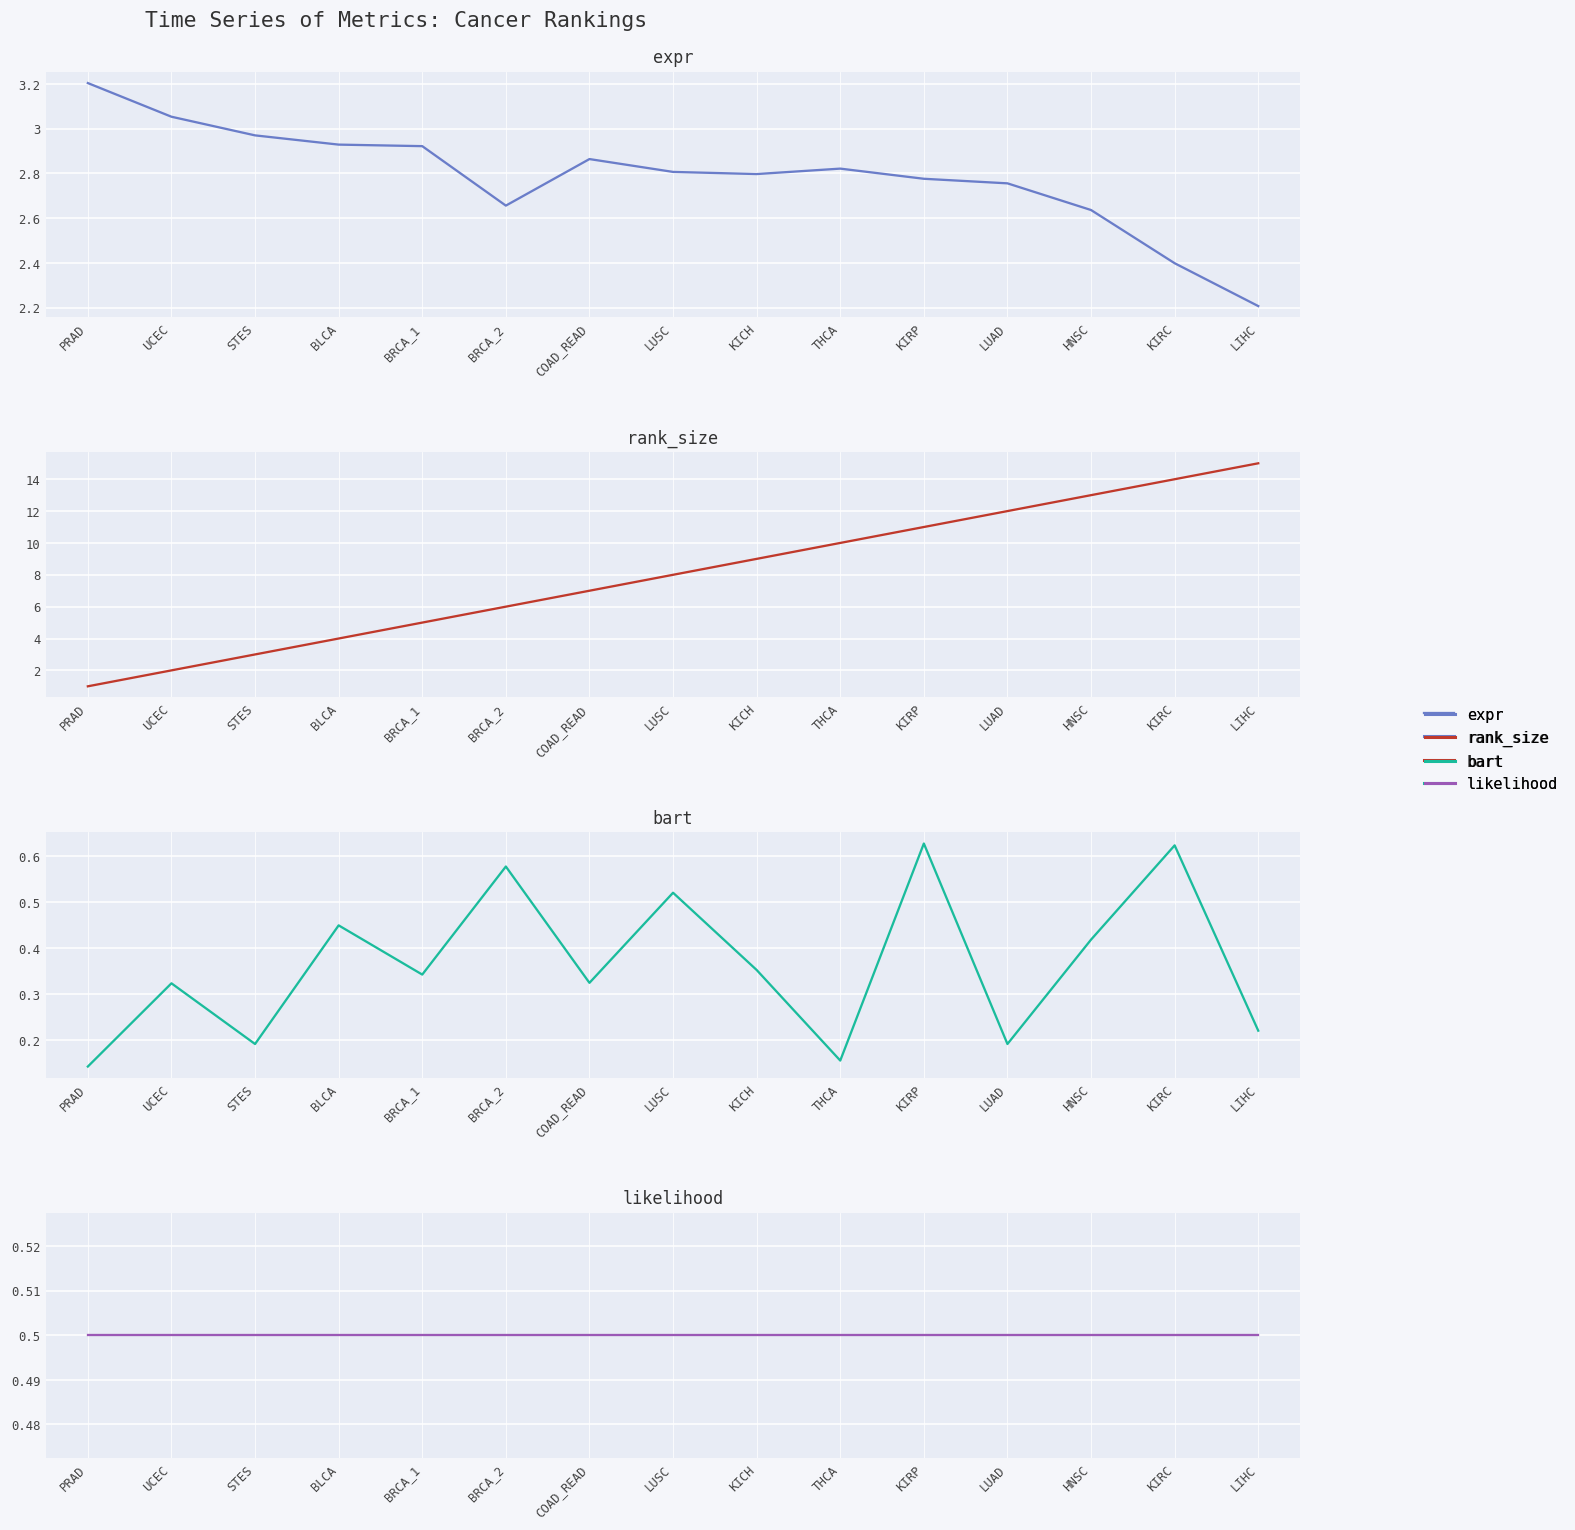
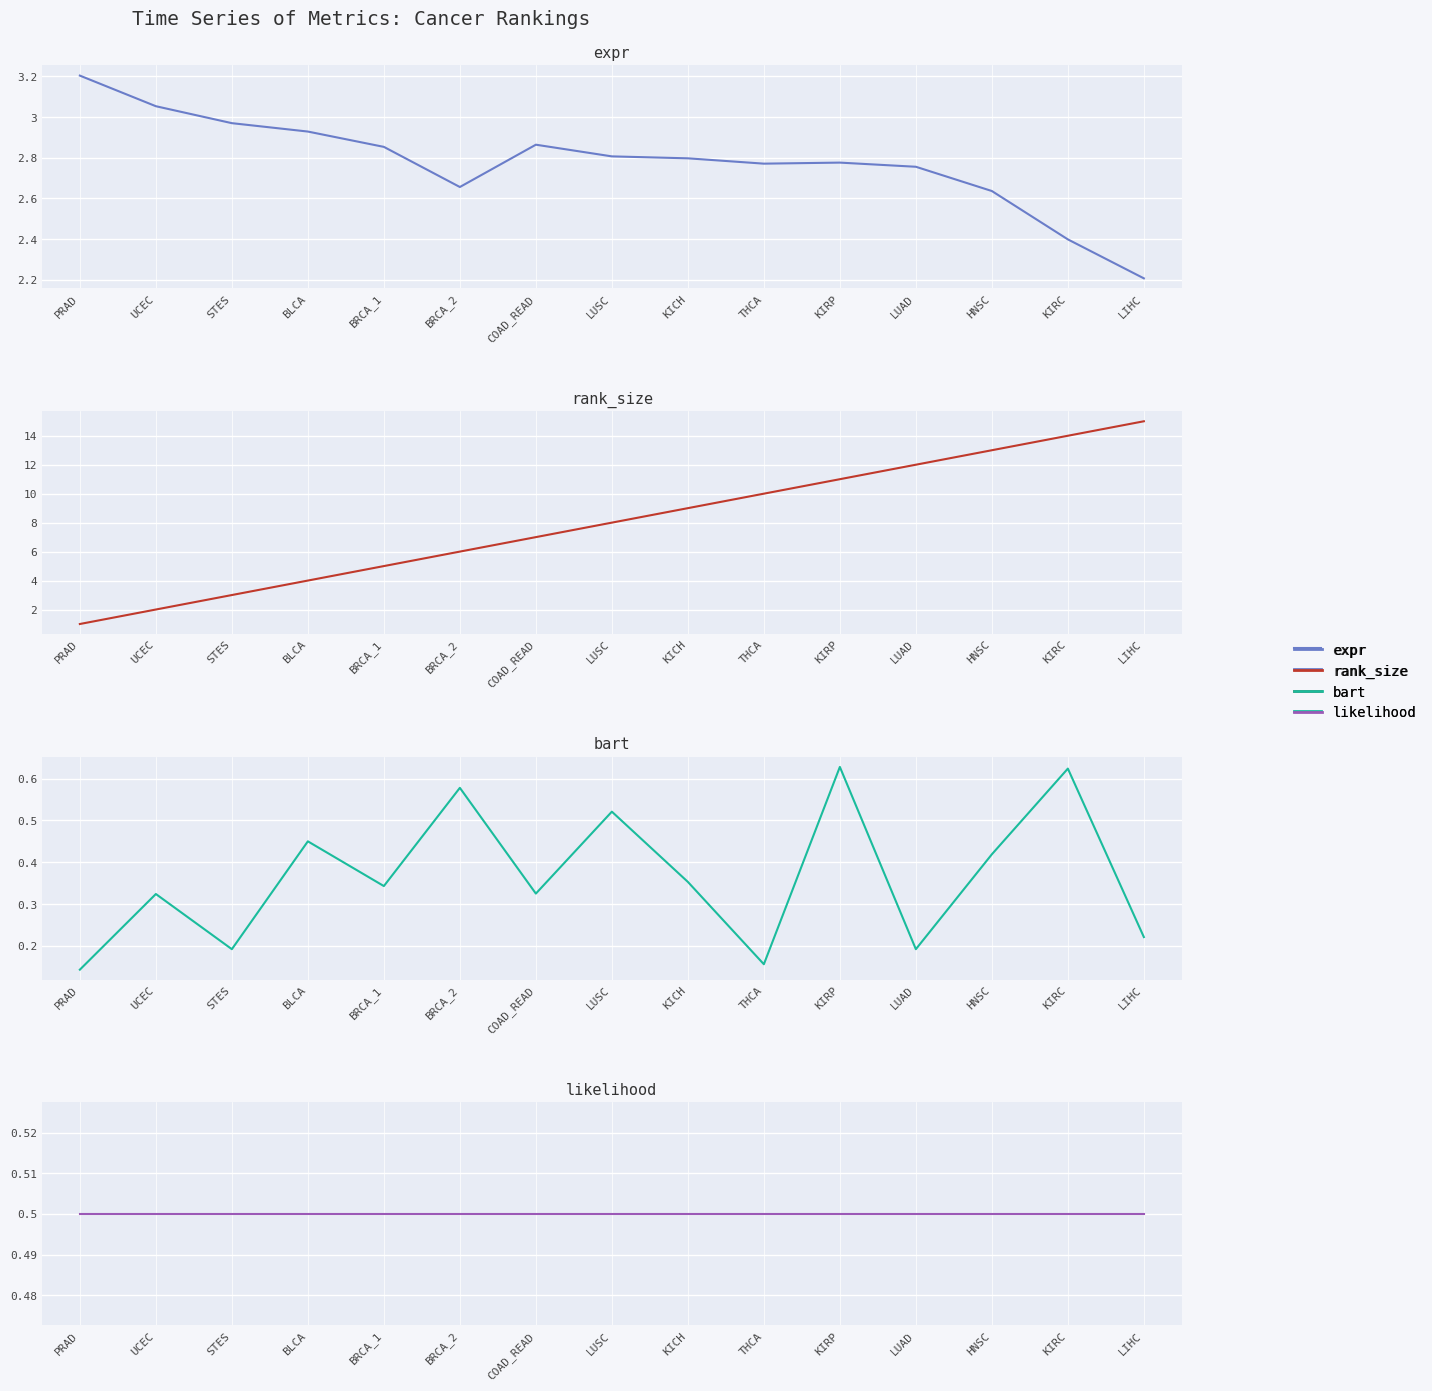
expr, BRCA_1: 2.92 -> 2.85
expr, THCA: 2.82 -> 2.77
